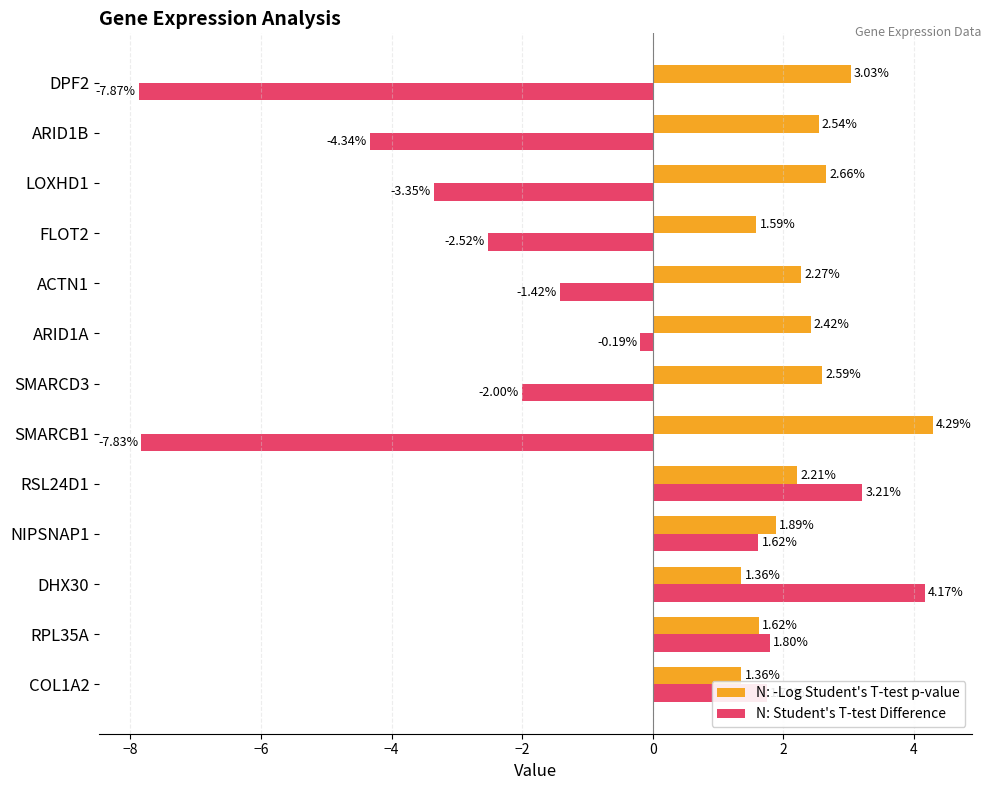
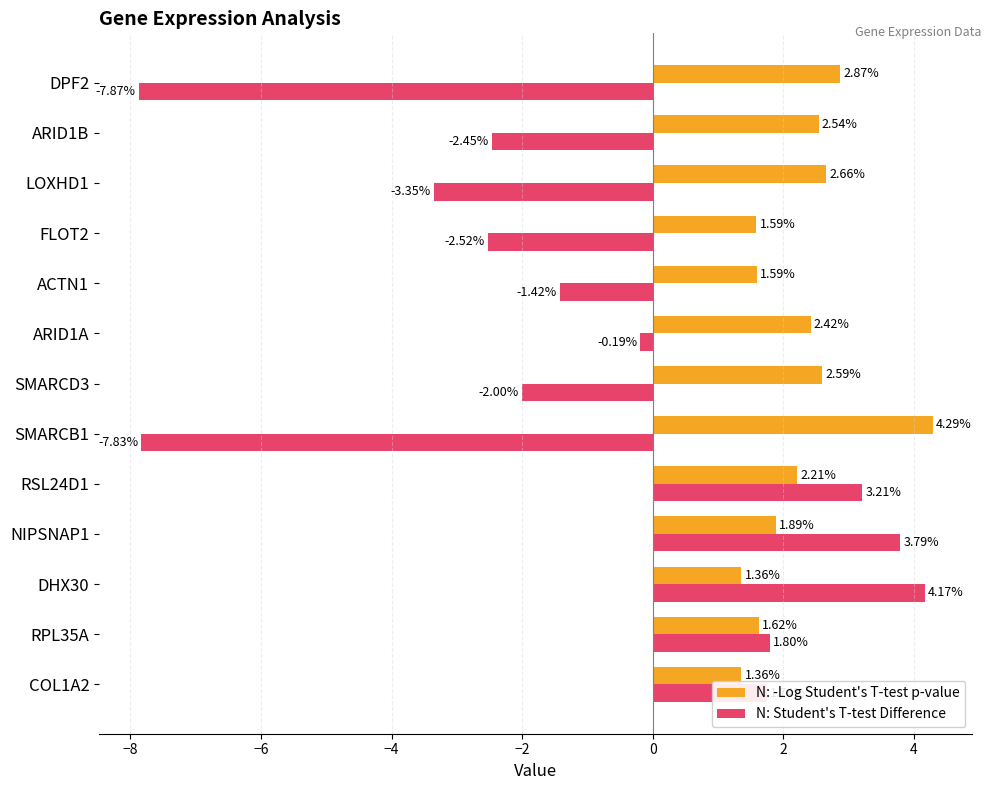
N: -Log Student's T-test p-value, DPF2: 3.03% -> 2.87%
N: Student's T-test Difference, ARID1B: -4.34% -> -2.45%
N: -Log Student's T-test p-value, ACTN1: 2.27% -> 1.59%
N: Student's T-test Difference, NIPSNAP1: 1.62% -> 3.79%
